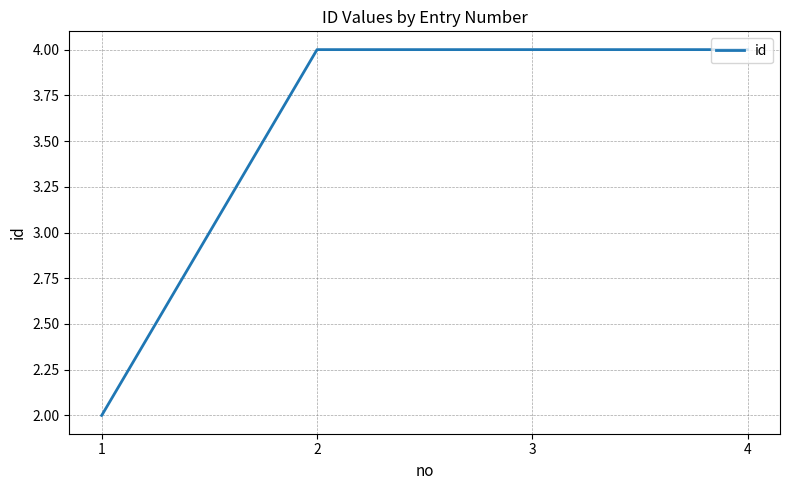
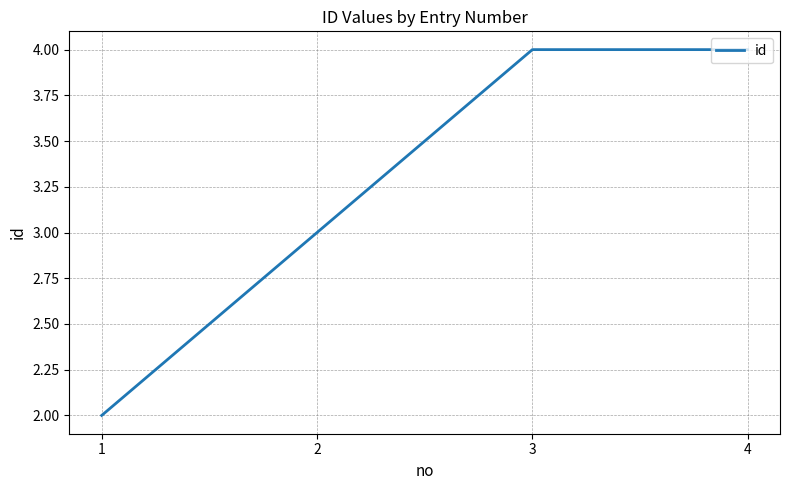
2: 4 -> 3
